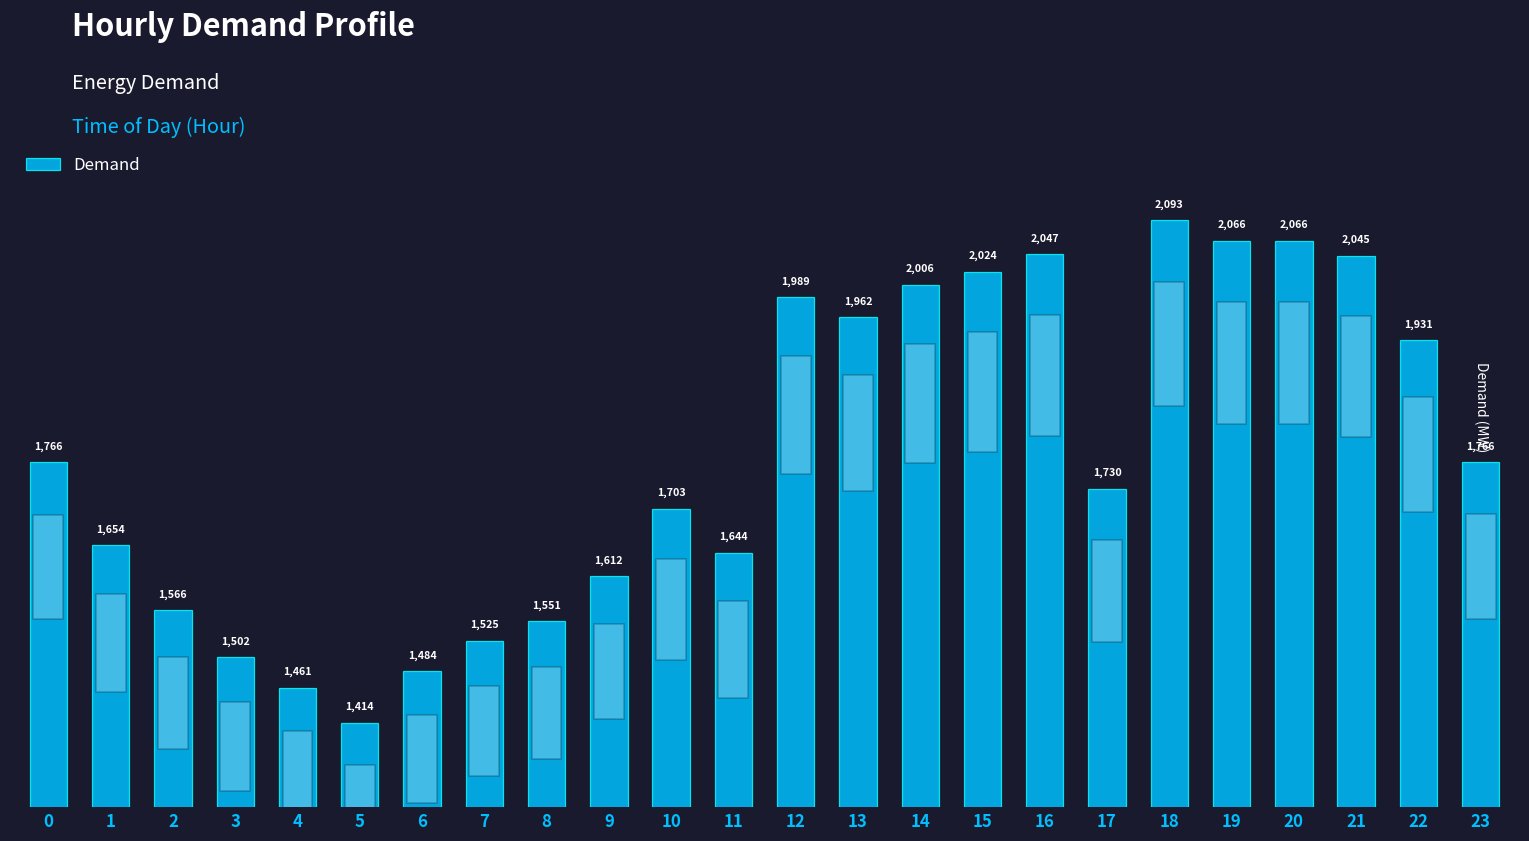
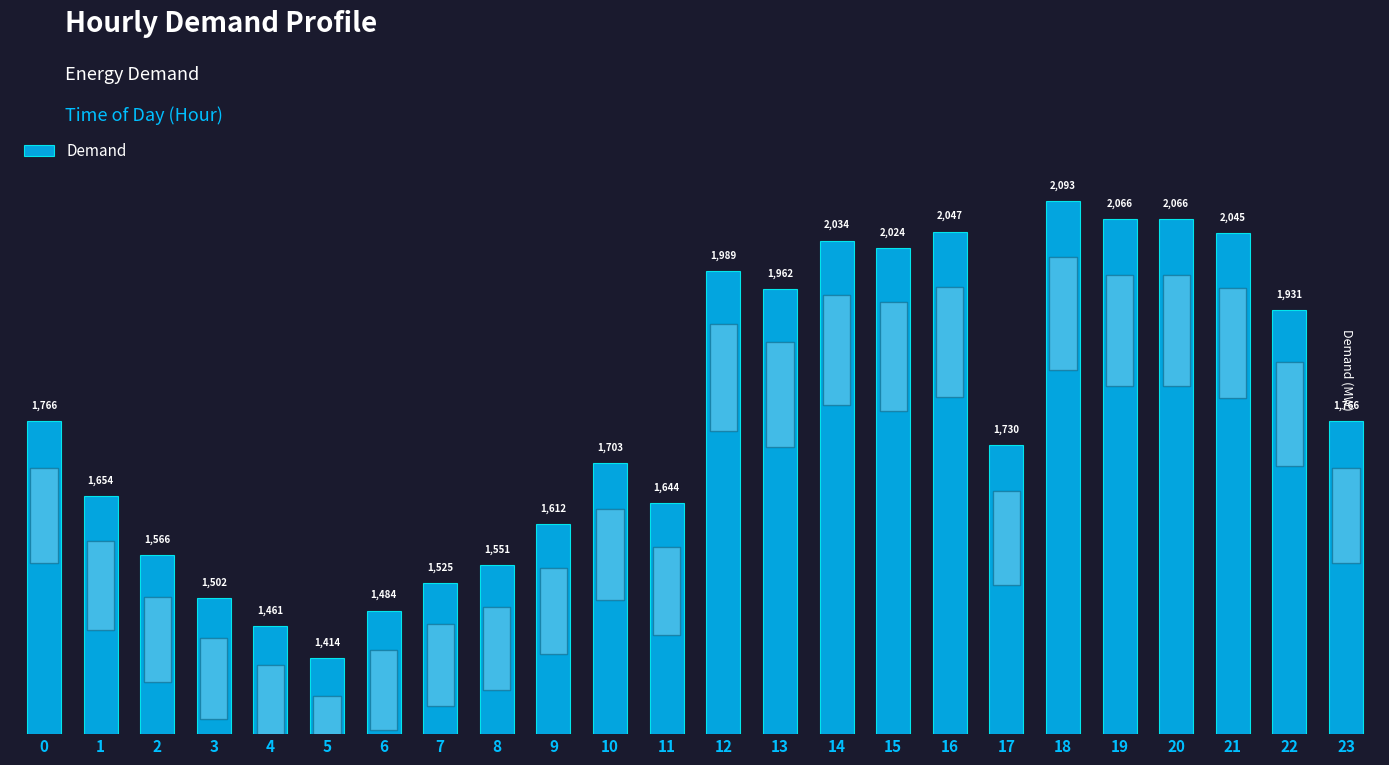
14: 2,006 -> 2,034
